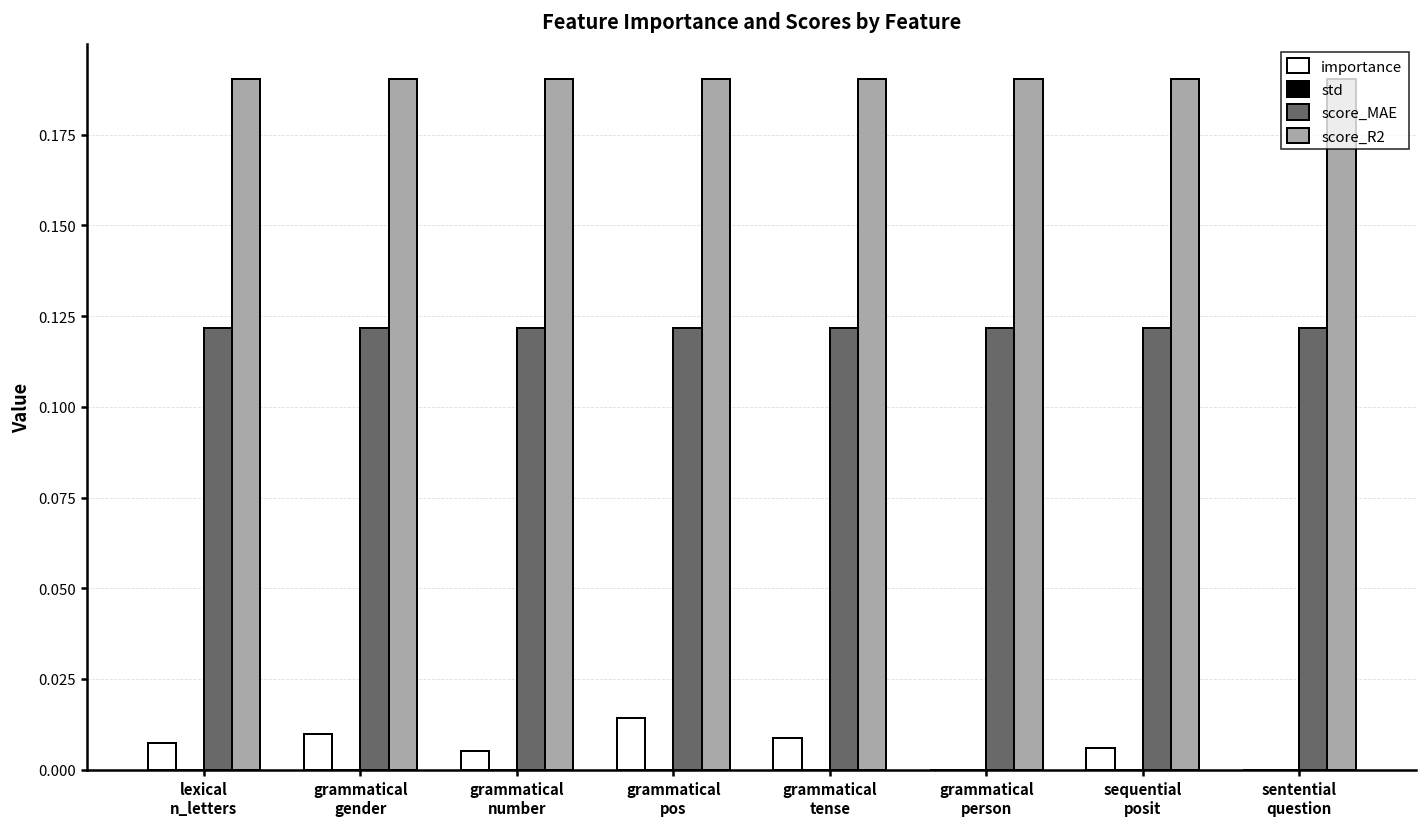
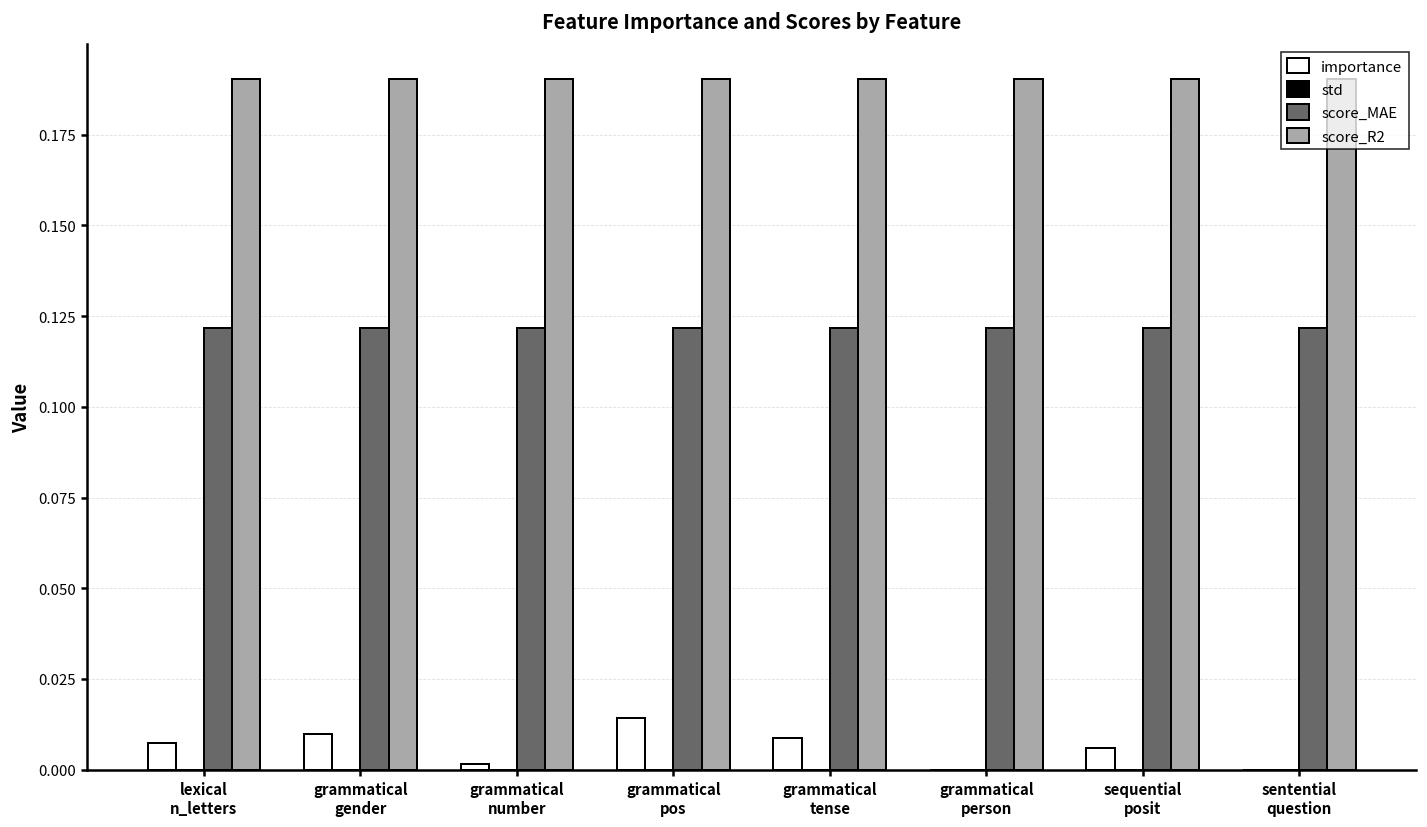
importance, grammatical number: 0.005 -> 0.002
